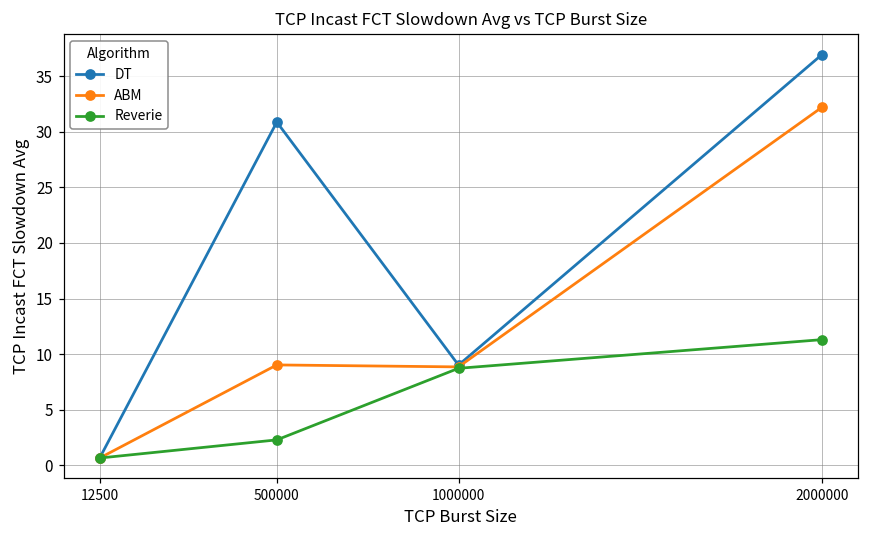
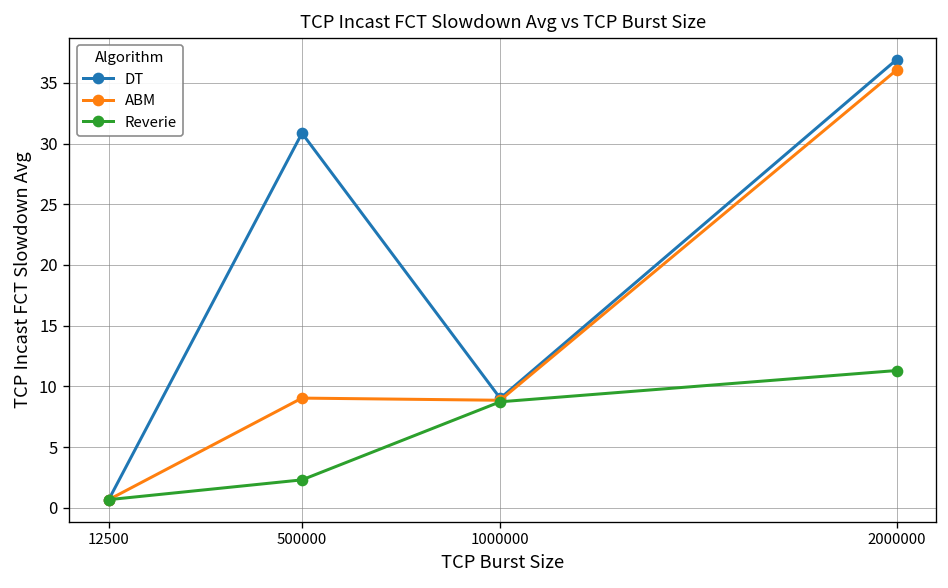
ABM, 2000000: 32.2 -> 36.1
